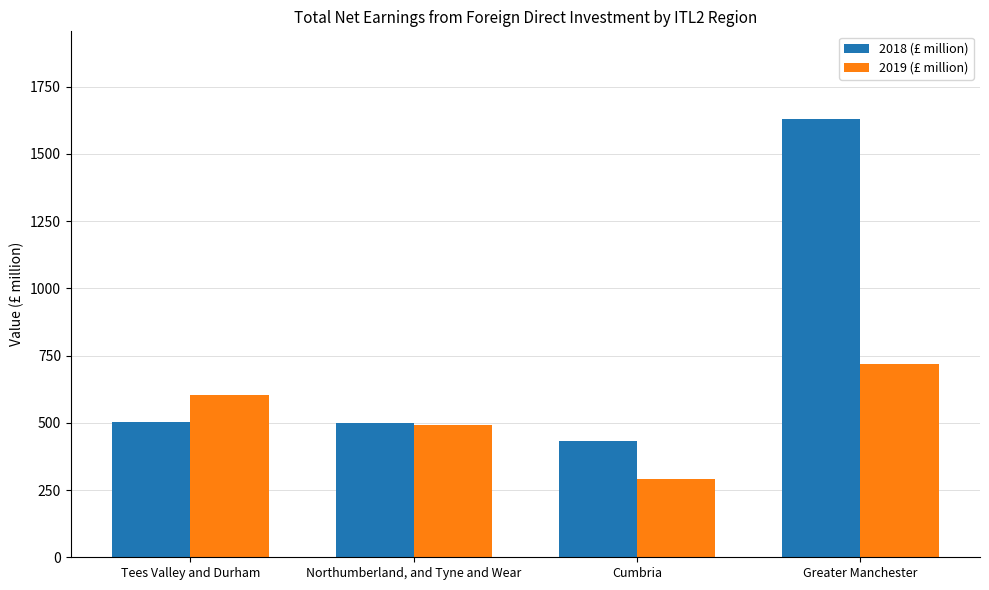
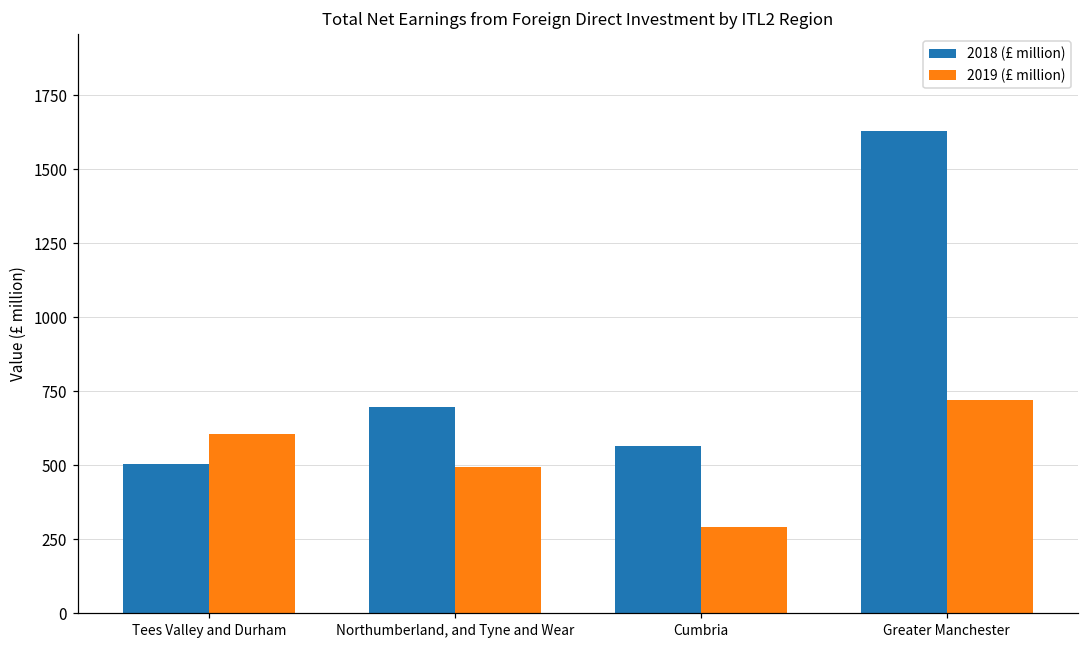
2018 (£ million), Northumberland, and Tyne and Wear: 500 -> 700
2018 (£ million), Cumbria: 430 -> 560
